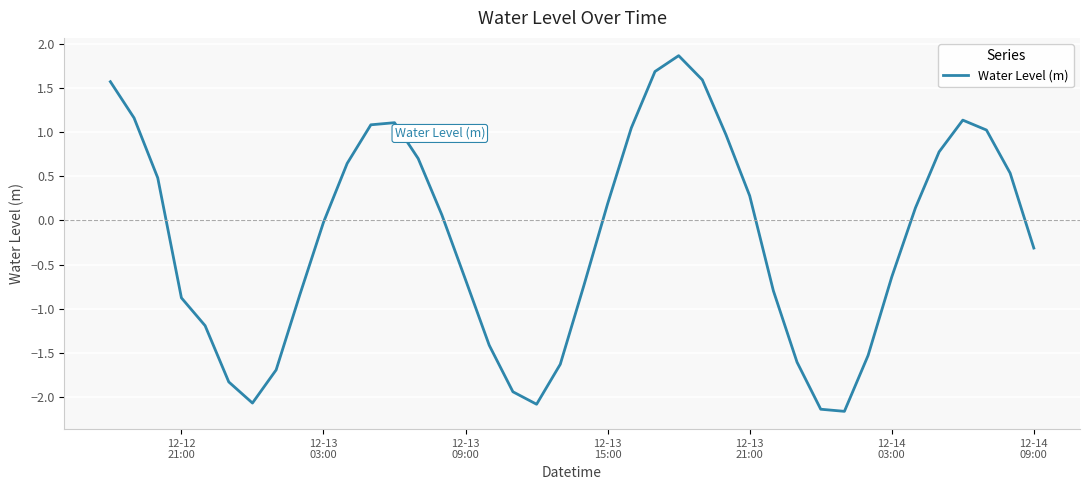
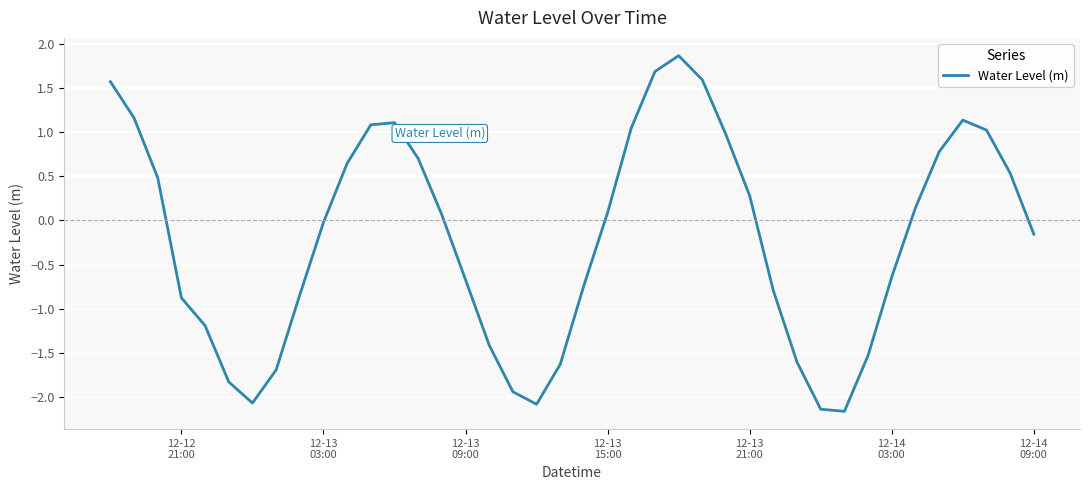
12-13 15:00: 0.2 -> 0.1
12-14 09:00: -0.3 -> -0.2
